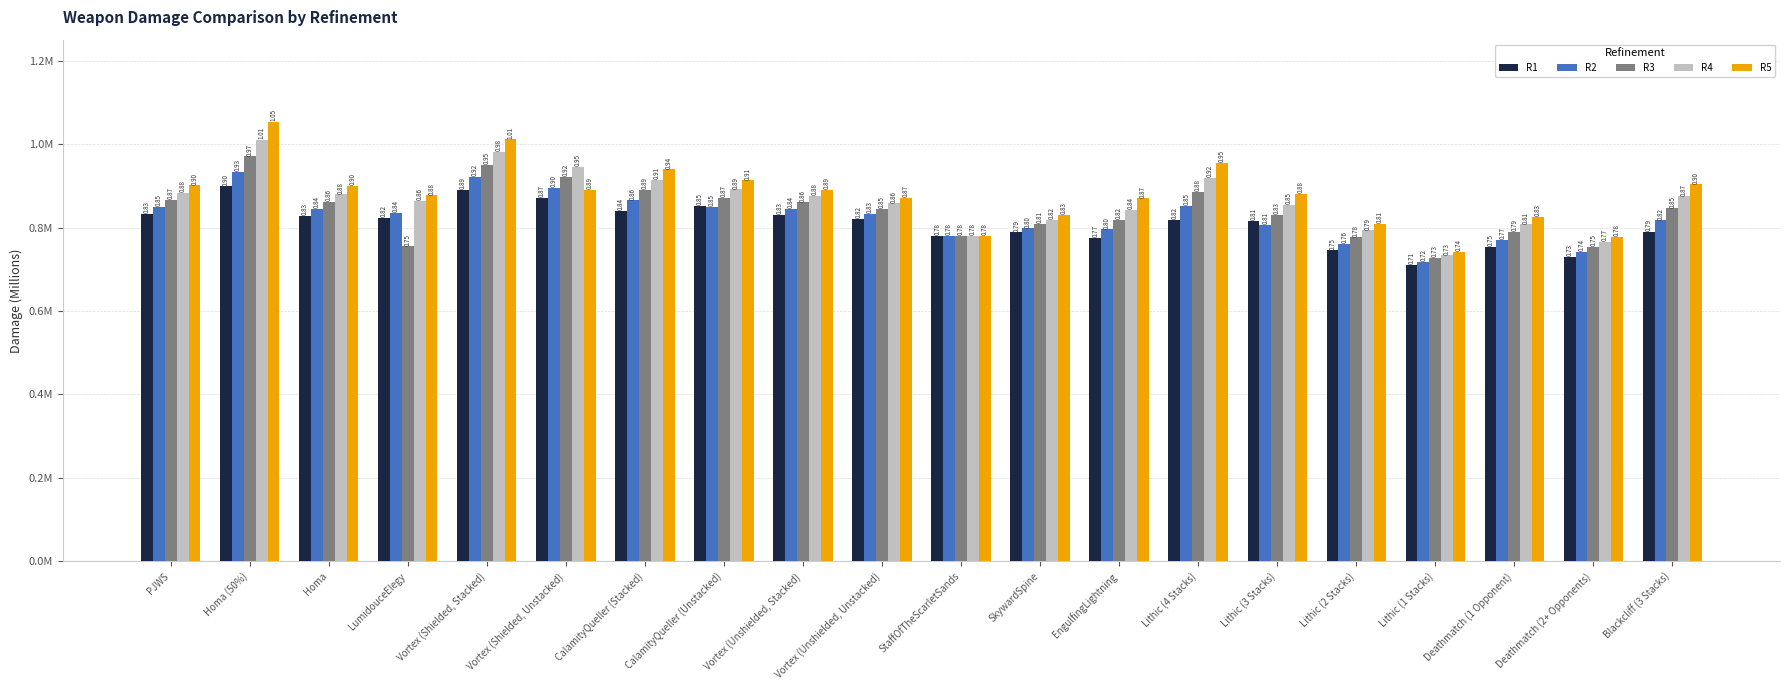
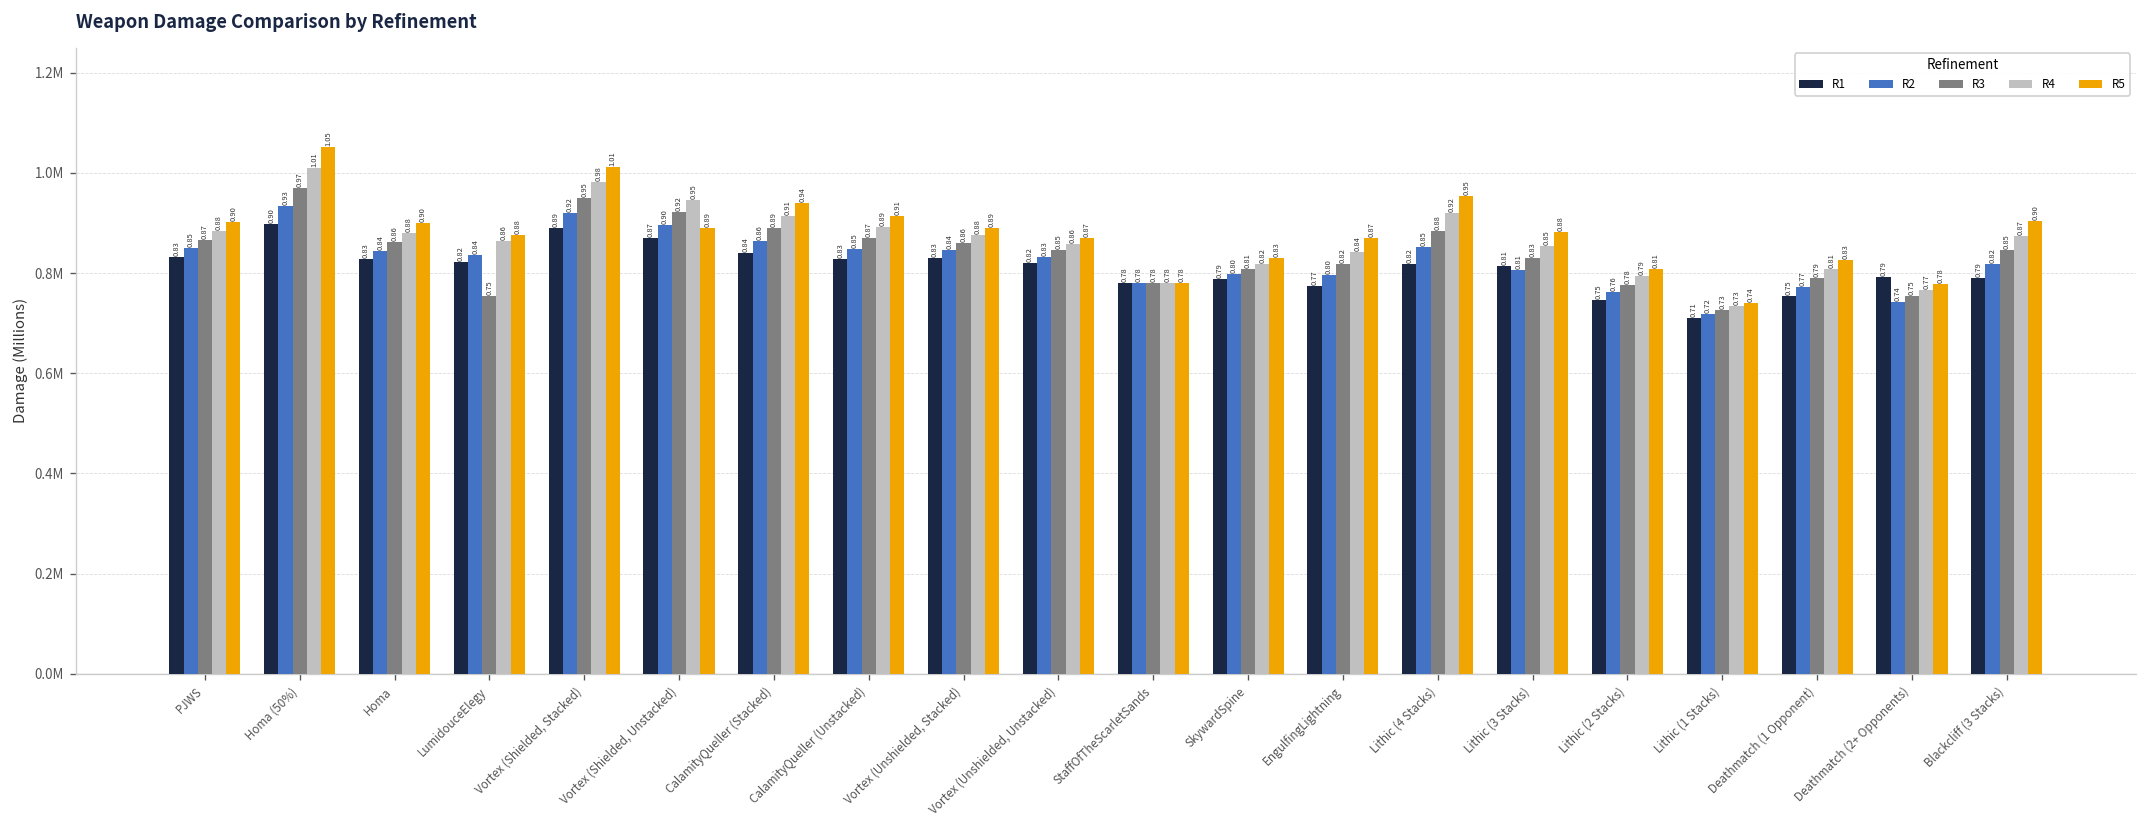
R1, CalamityQueller (Unstacked): 0.85 -> 0.83
R1, Deathmatch (2+ Opponents): 0.73 -> 0.79
